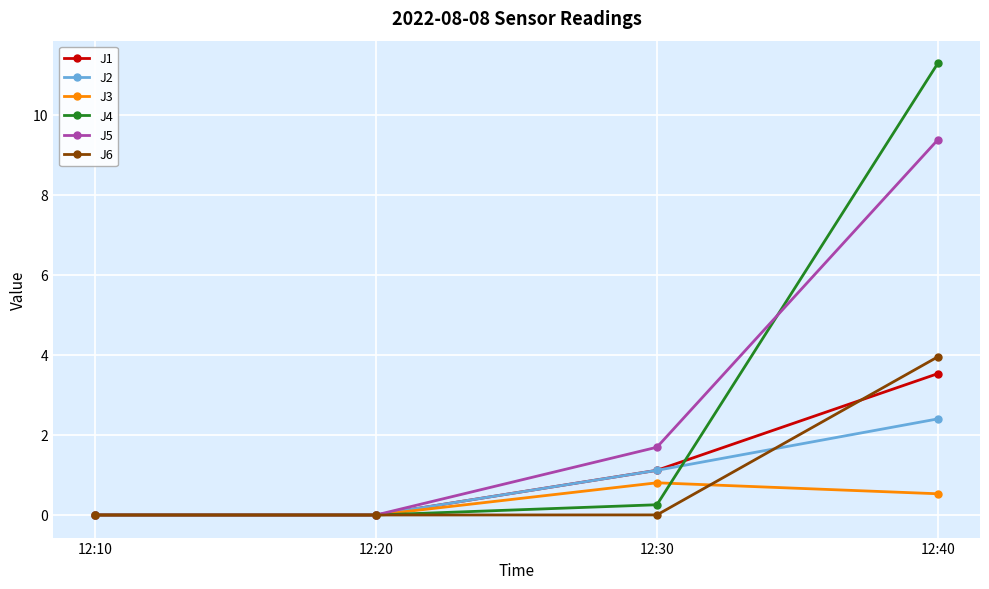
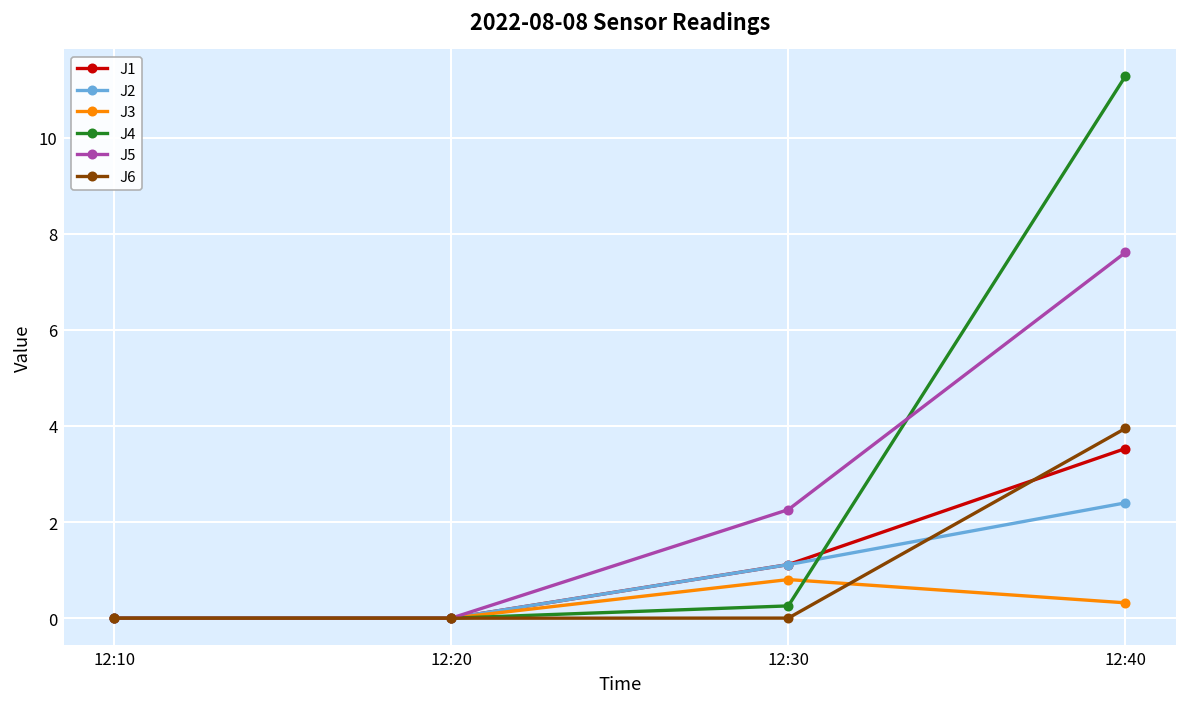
J5, 12:30: 1.7 -> 2.3
J3, 12:40: 0.5 -> 0.3
J5, 12:40: 9.4 -> 7.6
